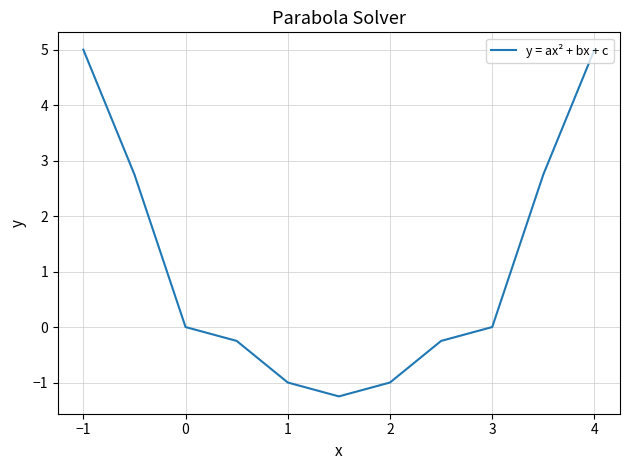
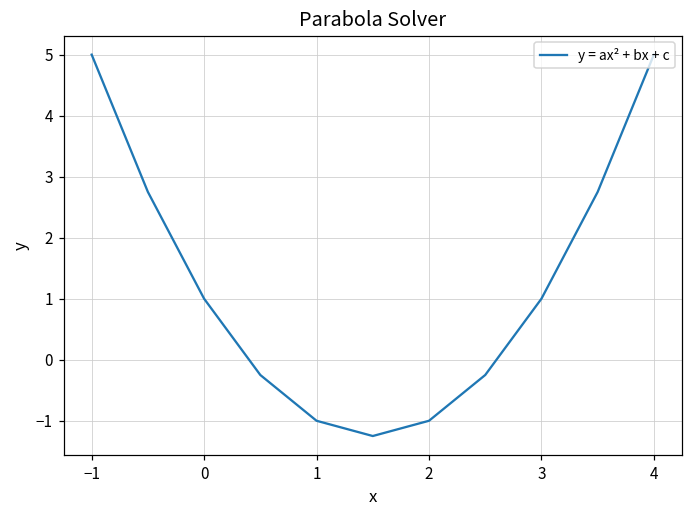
0: 0 -> 1
3: 0 -> 1
